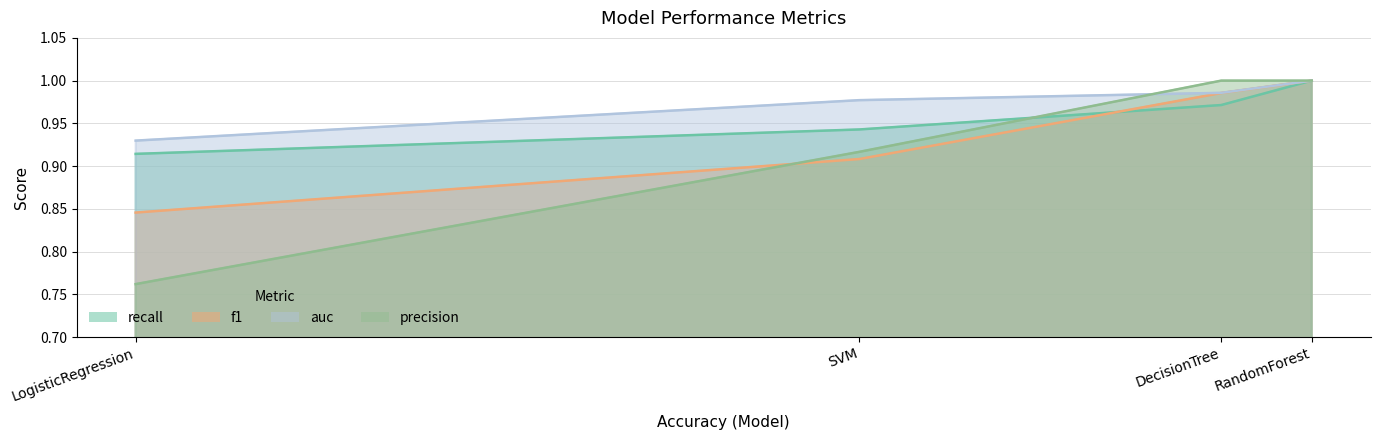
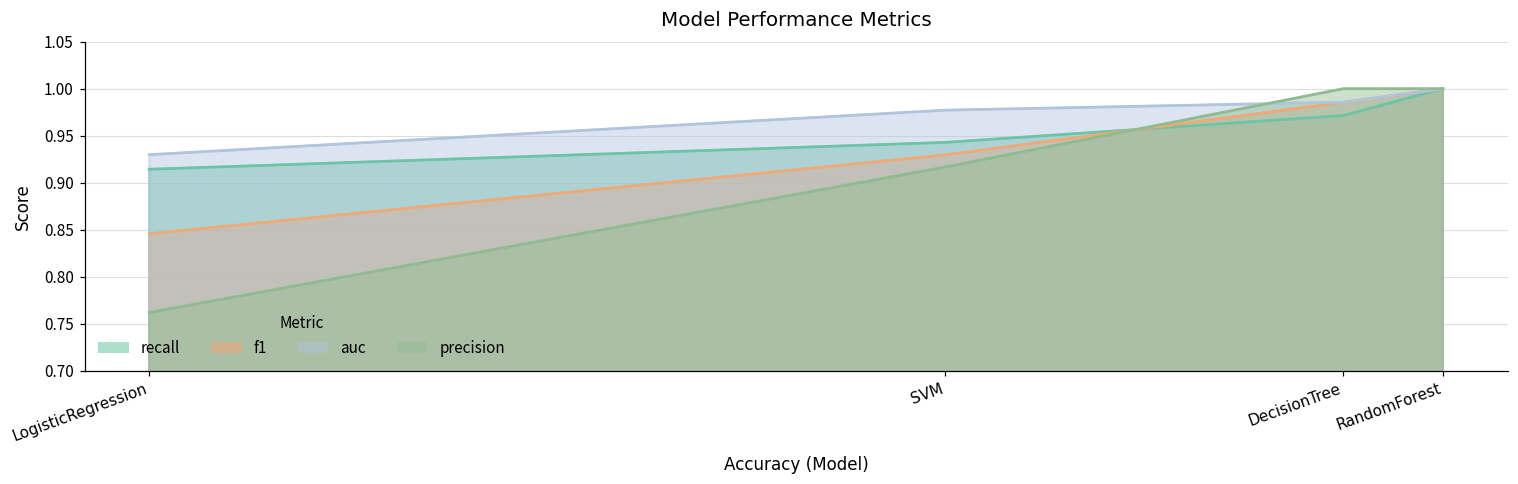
f1, SVM: 0.91 -> 0.93
